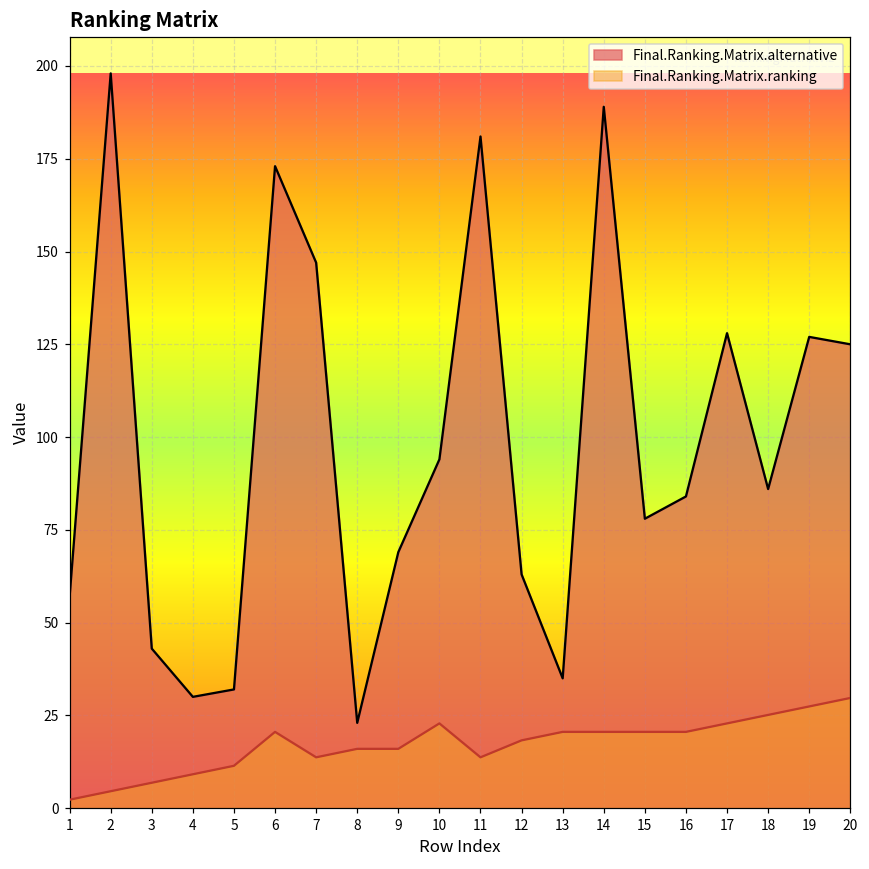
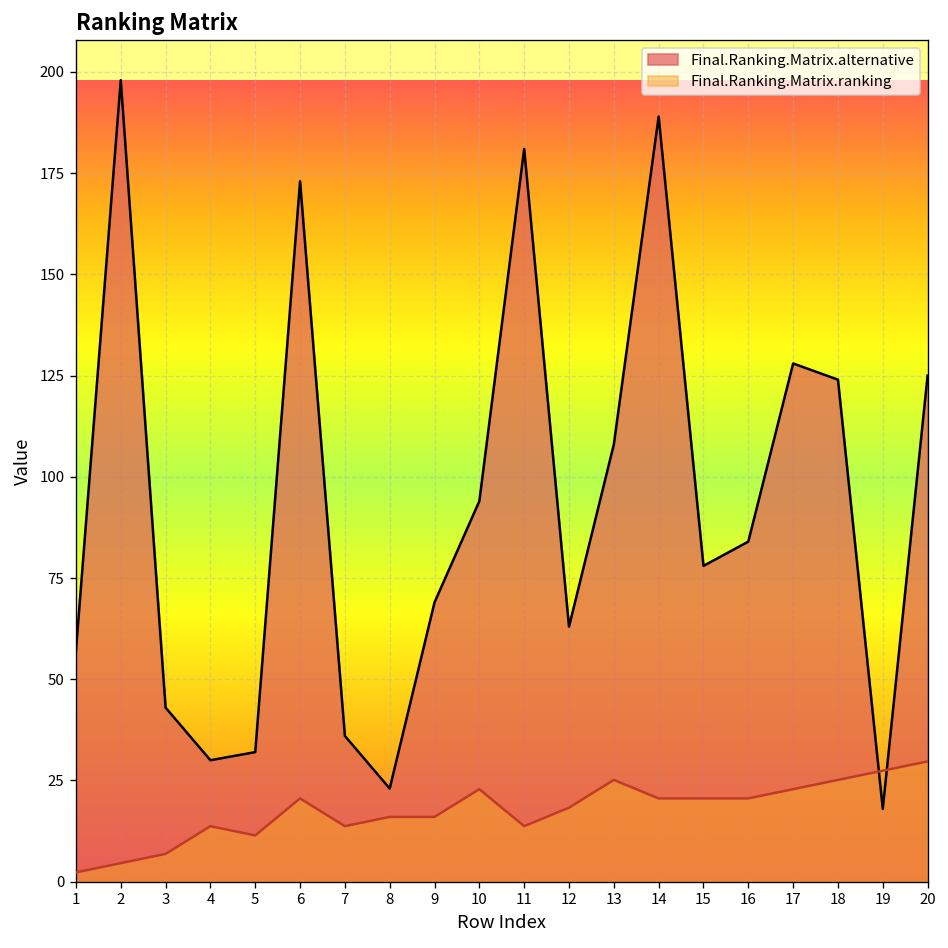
Final.Ranking.Matrix.ranking, 4: 9 -> 14
Final.Ranking.Matrix.alternative, 7: 147 -> 36
Final.Ranking.Matrix.alternative, 13: 35 -> 108
Final.Ranking.Matrix.ranking, 13: 21 -> 25
Final.Ranking.Matrix.alternative, 18: 86 -> 124
Final.Ranking.Matrix.alternative, 19: 127 -> 18
